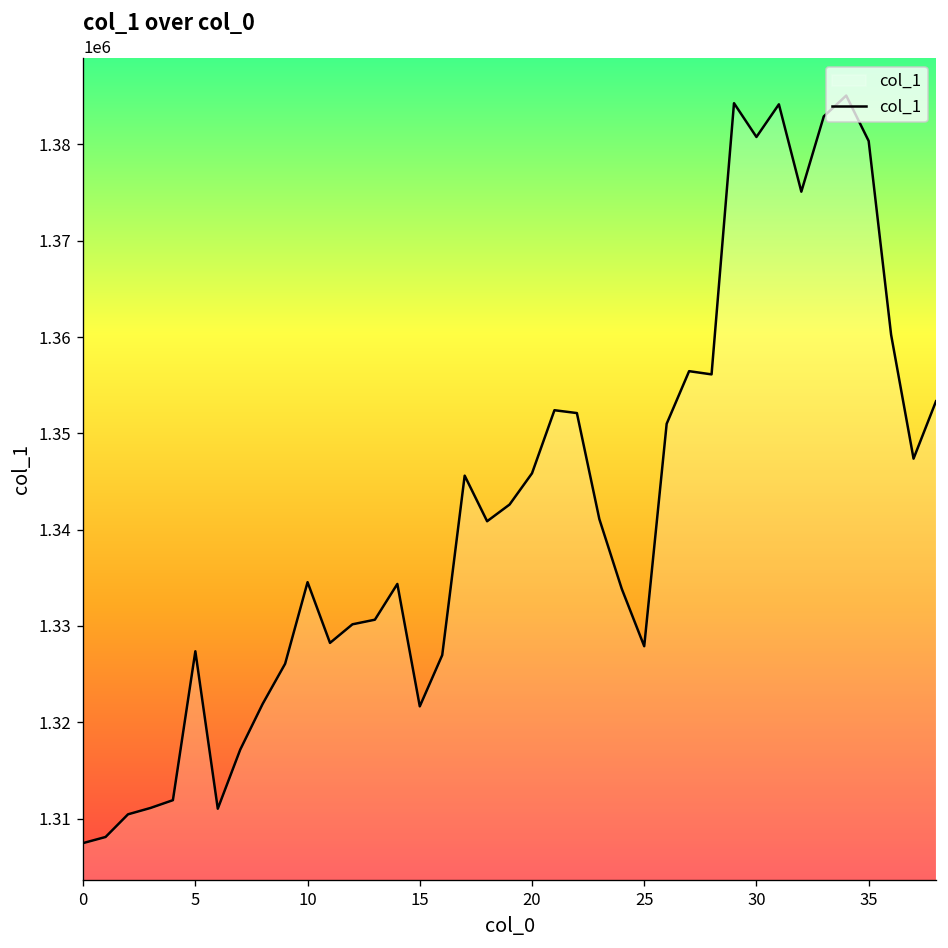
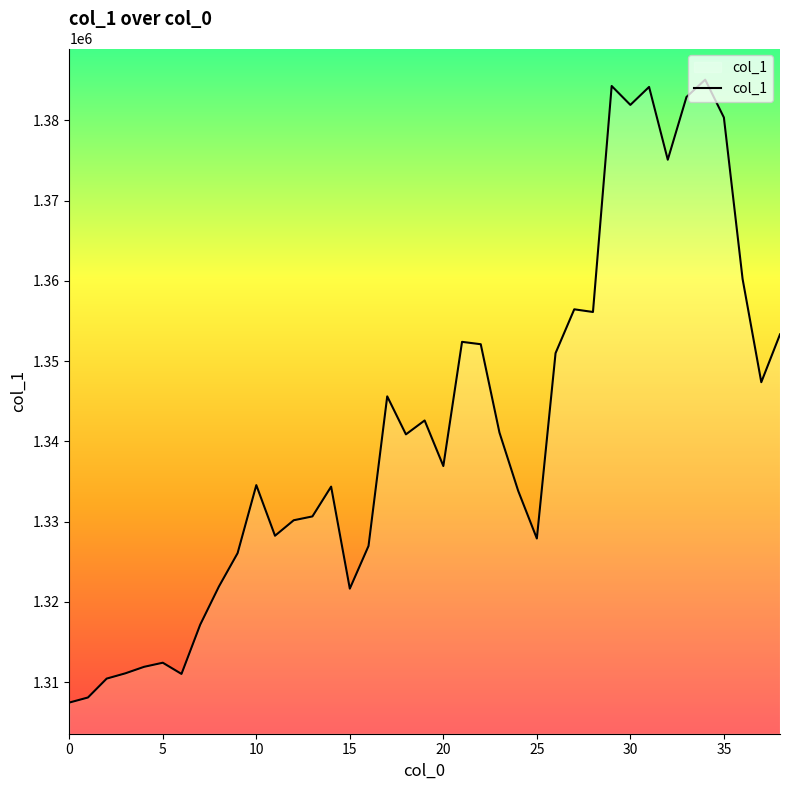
5: 1327000 -> 1312000
20: 1346000 -> 1337000
30: 1381000 -> 1382000
